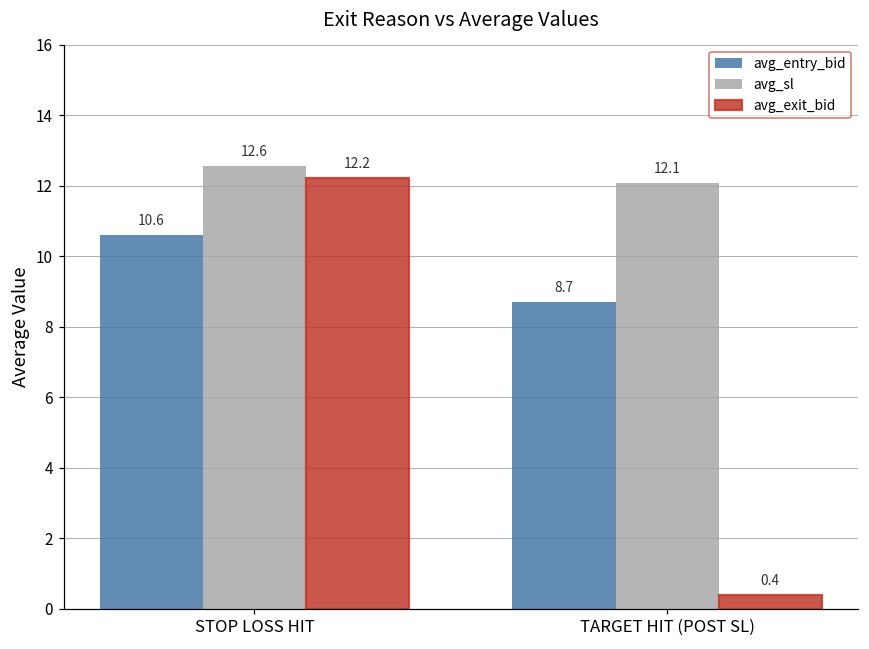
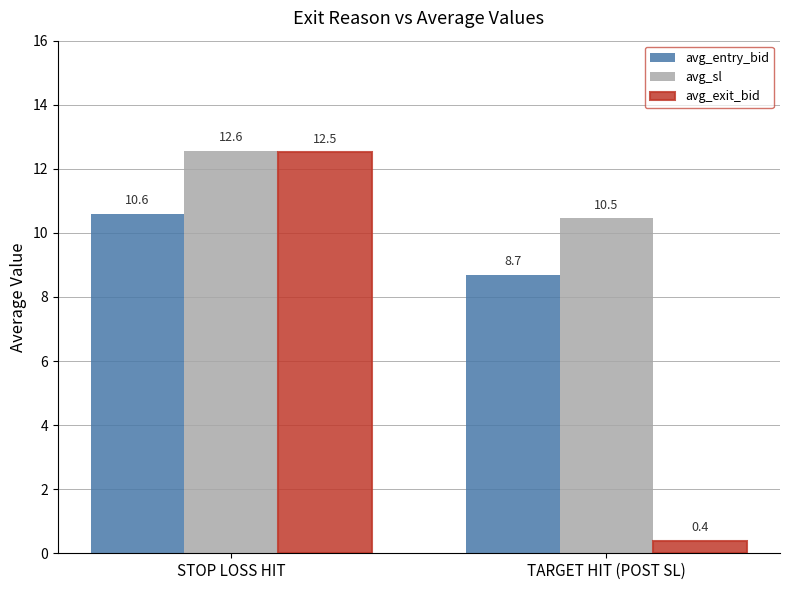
avg_exit_bid, STOP LOSS HIT: 12.2 -> 12.5
avg_sl, TARGET HIT (POST SL): 12.1 -> 10.5
